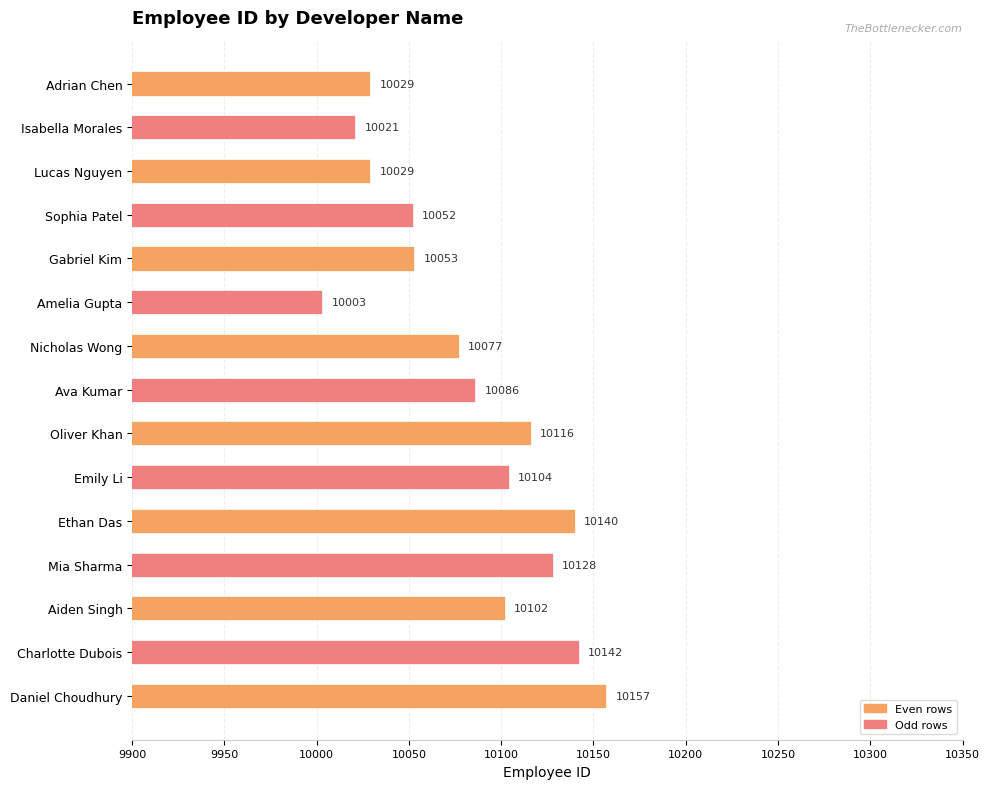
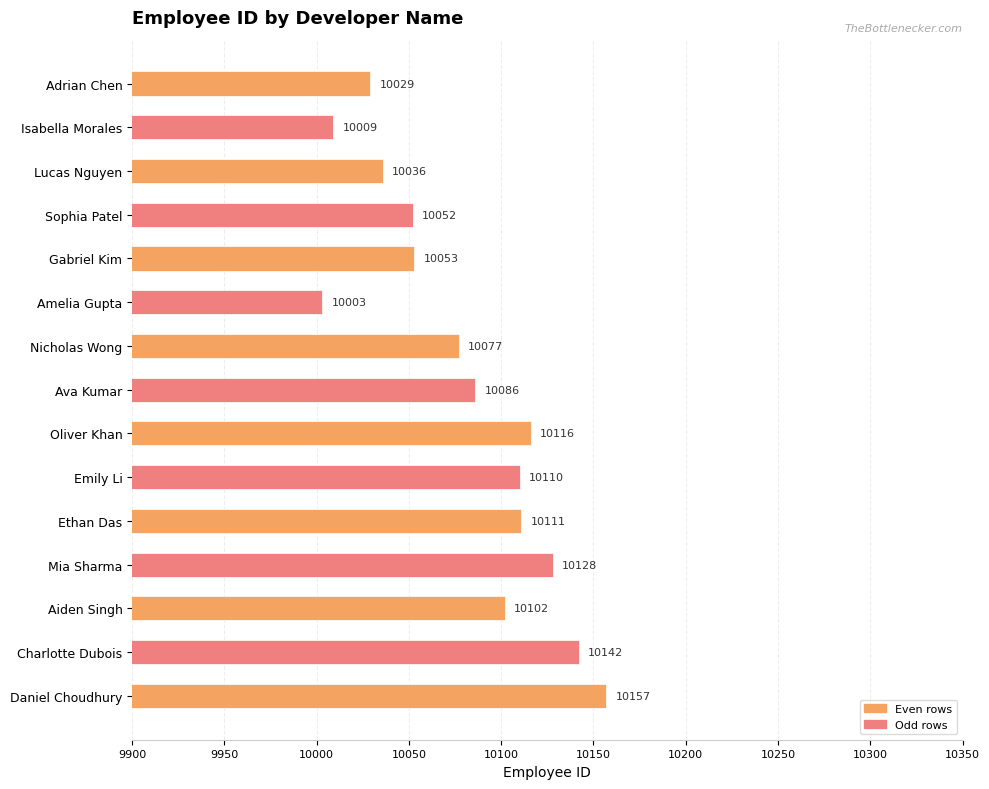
Isabella Morales: 10021 -> 10009
Lucas Nguyen: 10029 -> 10036
Emily Li: 10104 -> 10110
Ethan Das: 10140 -> 10111
